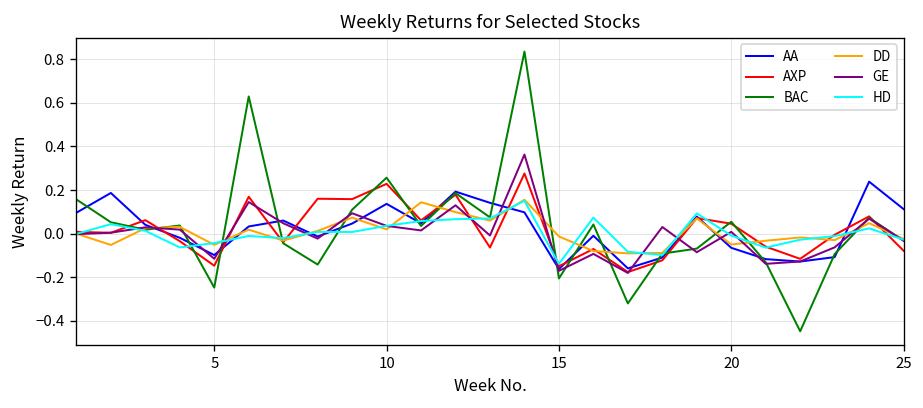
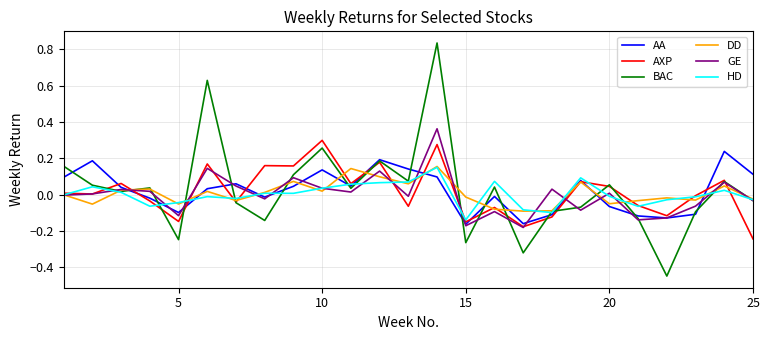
AXP, 10: 0.23 -> 0.30
BAC, 15: -0.21 -> -0.26
AXP, 25: -0.08 -> -0.24
